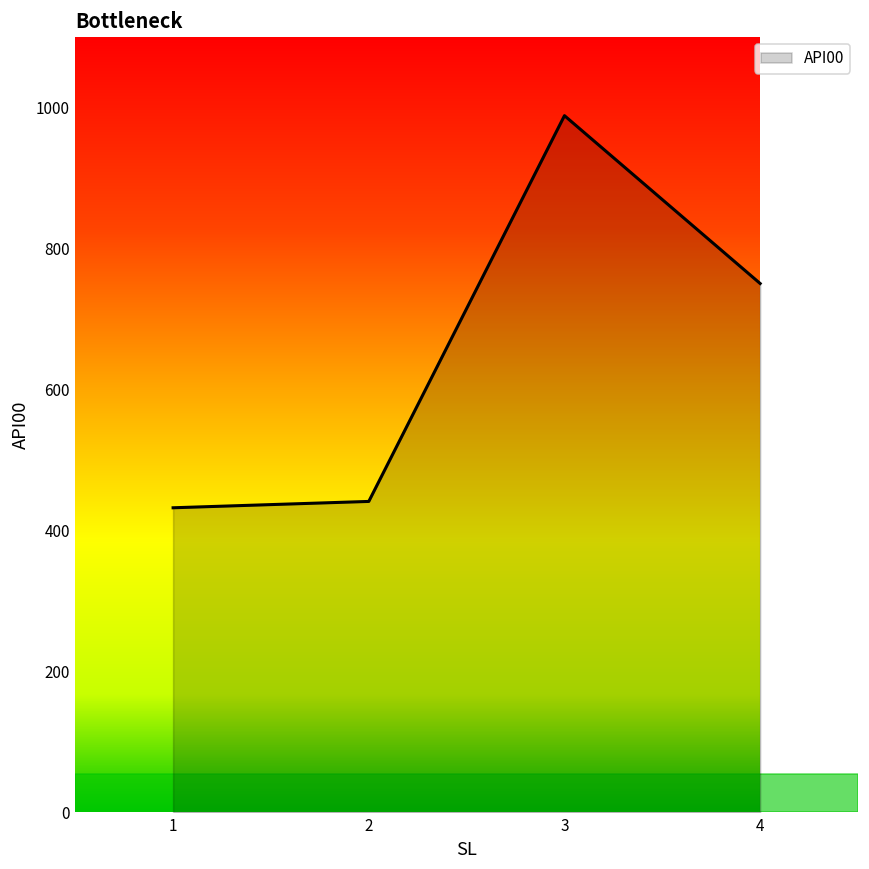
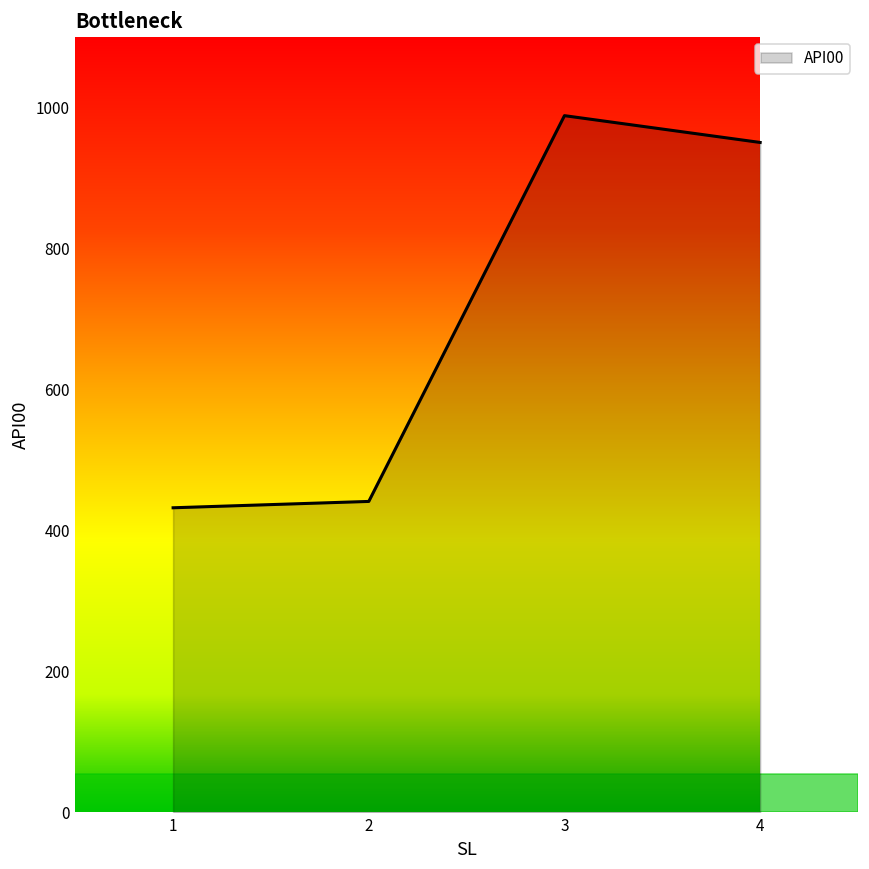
4: 750 -> 950
